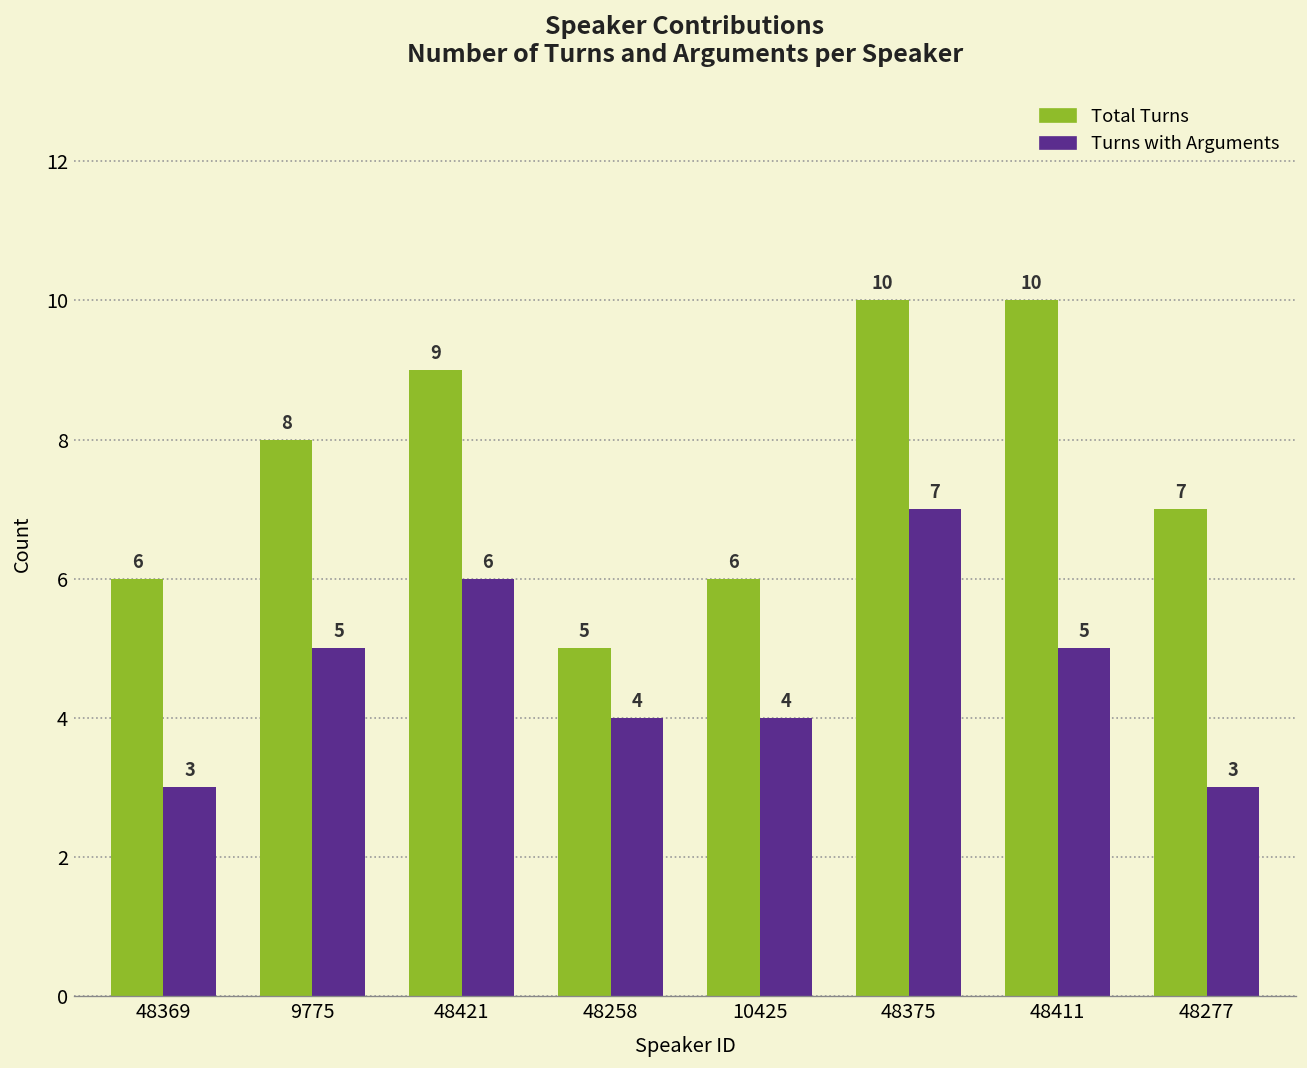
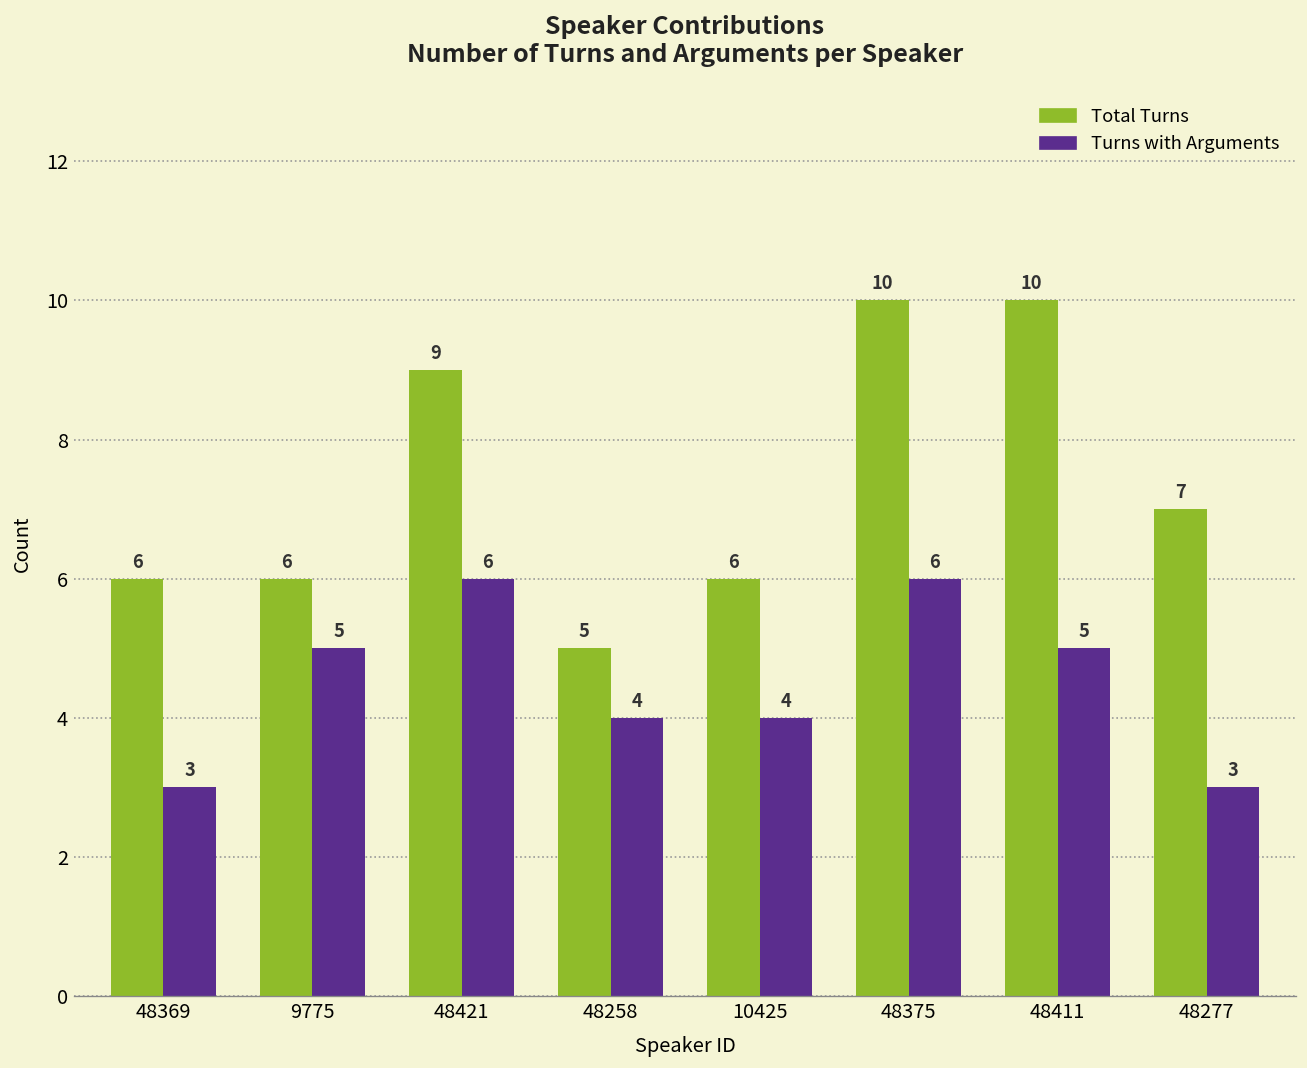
Total Turns, 9775: 8 -> 6
Turns with Arguments, 48375: 7 -> 6
